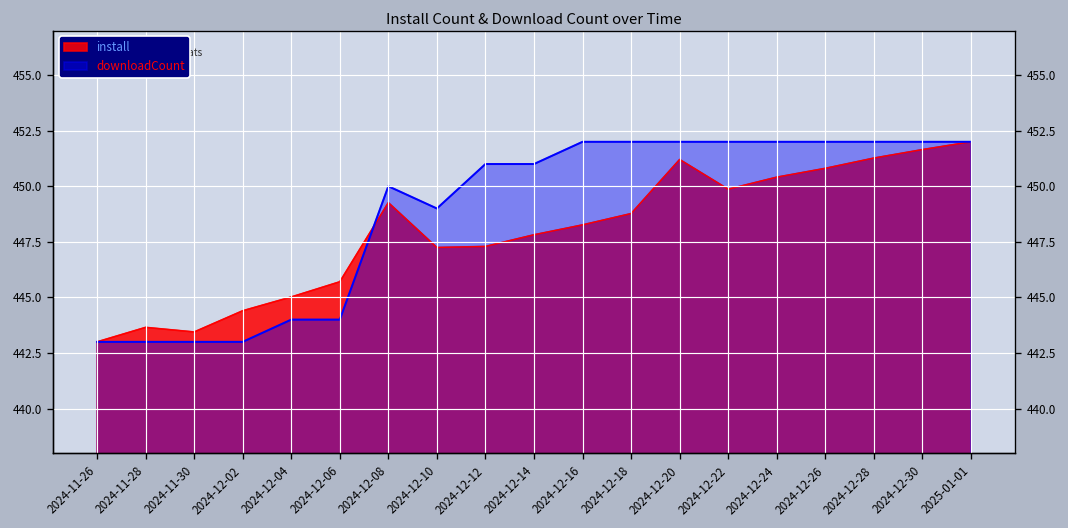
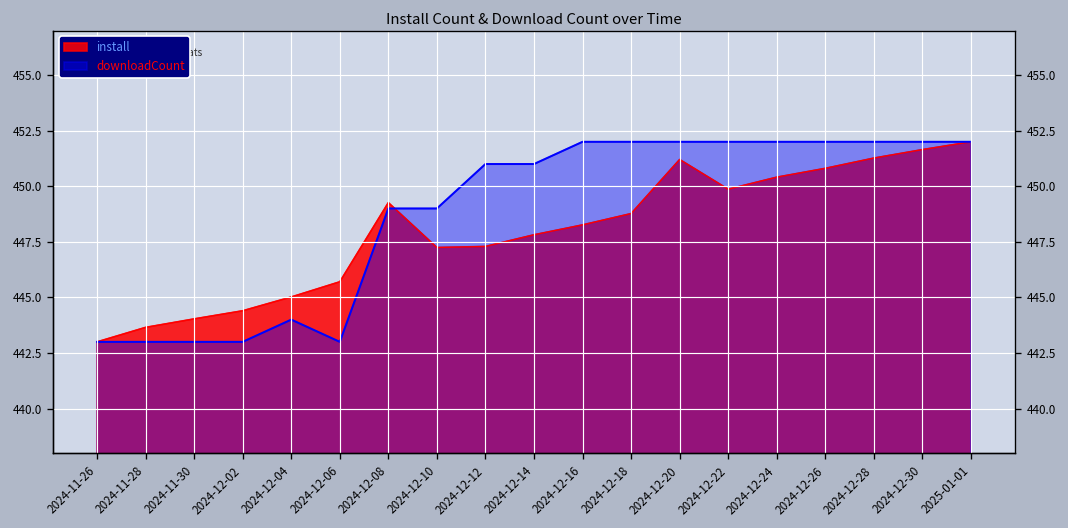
install, 2024-11-30: 443.4 -> 444.0
downloadCount, 2024-12-06: 444 -> 443
downloadCount, 2024-12-08: 450 -> 449
